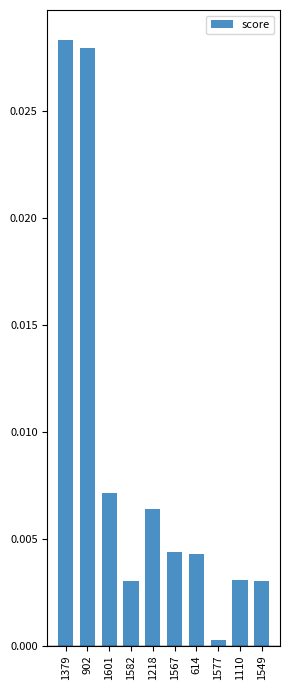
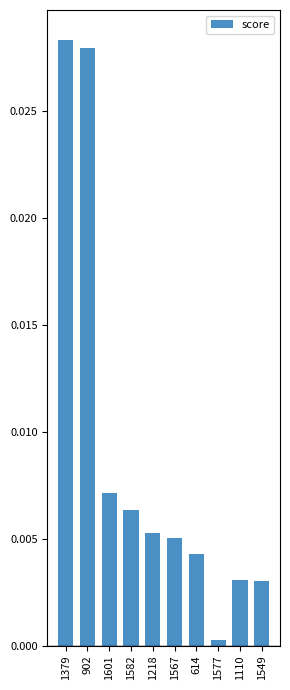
1582: 0.0030 -> 0.0063
1218: 0.0064 -> 0.0053
1567: 0.0044 -> 0.0050
